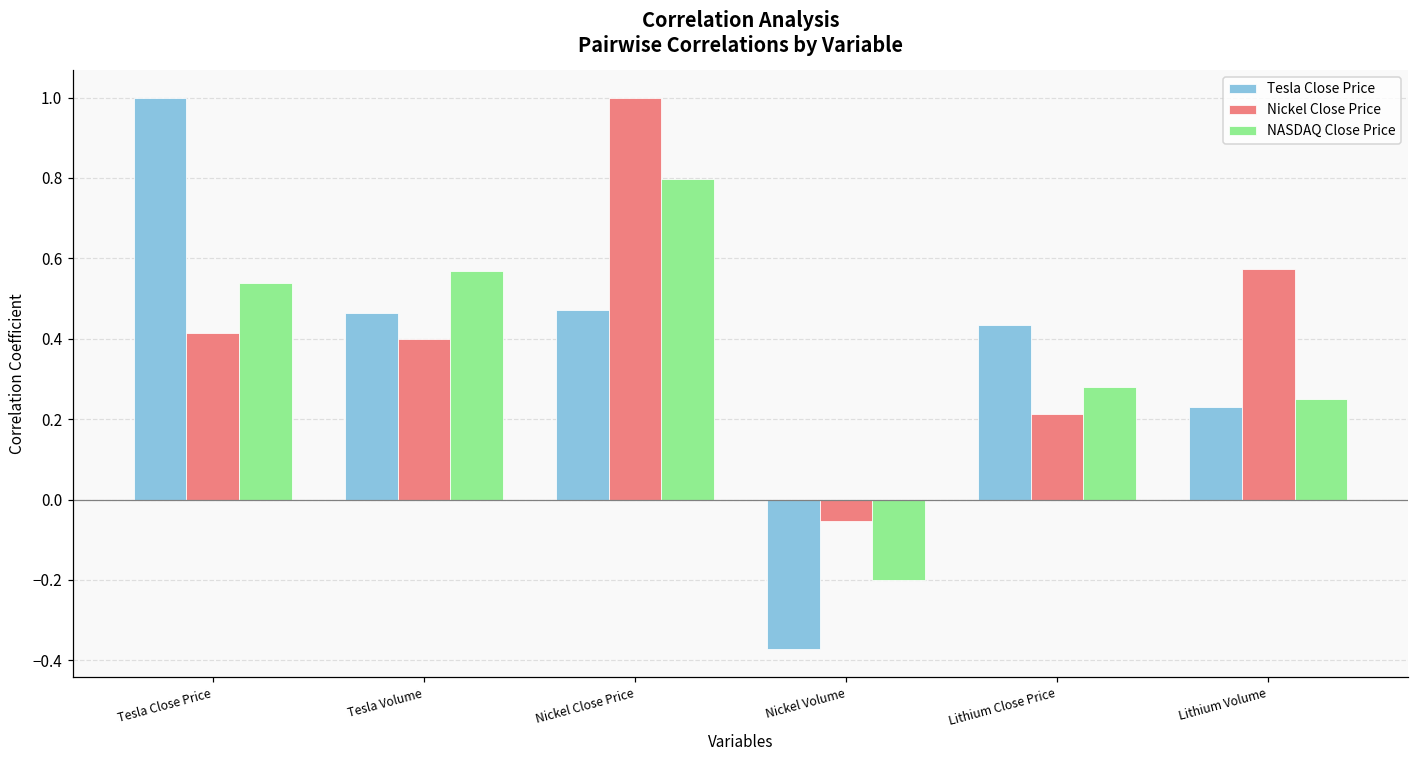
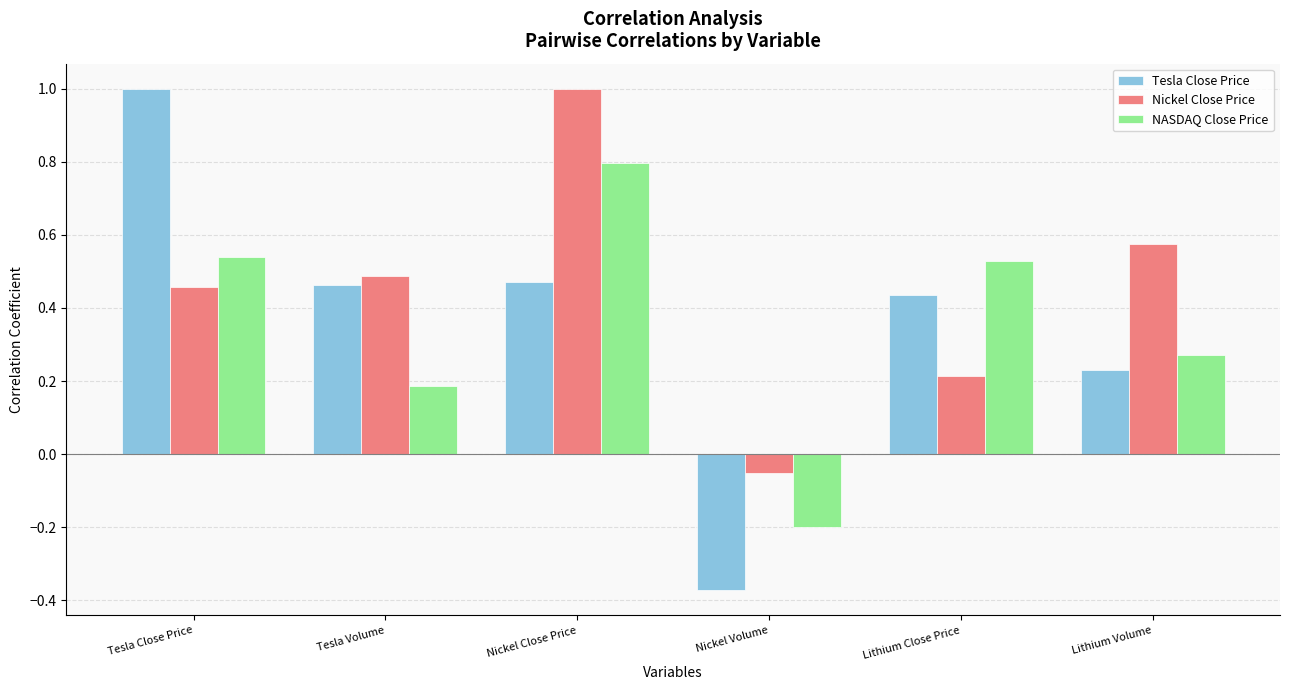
Nickel Close Price, Tesla Close Price: 0.41 -> 0.46
Nickel Close Price, Tesla Volume: 0.40 -> 0.49
NASDAQ Close Price, Tesla Volume: 0.57 -> 0.19
NASDAQ Close Price, Lithium Close Price: 0.28 -> 0.53
NASDAQ Close Price, Lithium Volume: 0.25 -> 0.27
